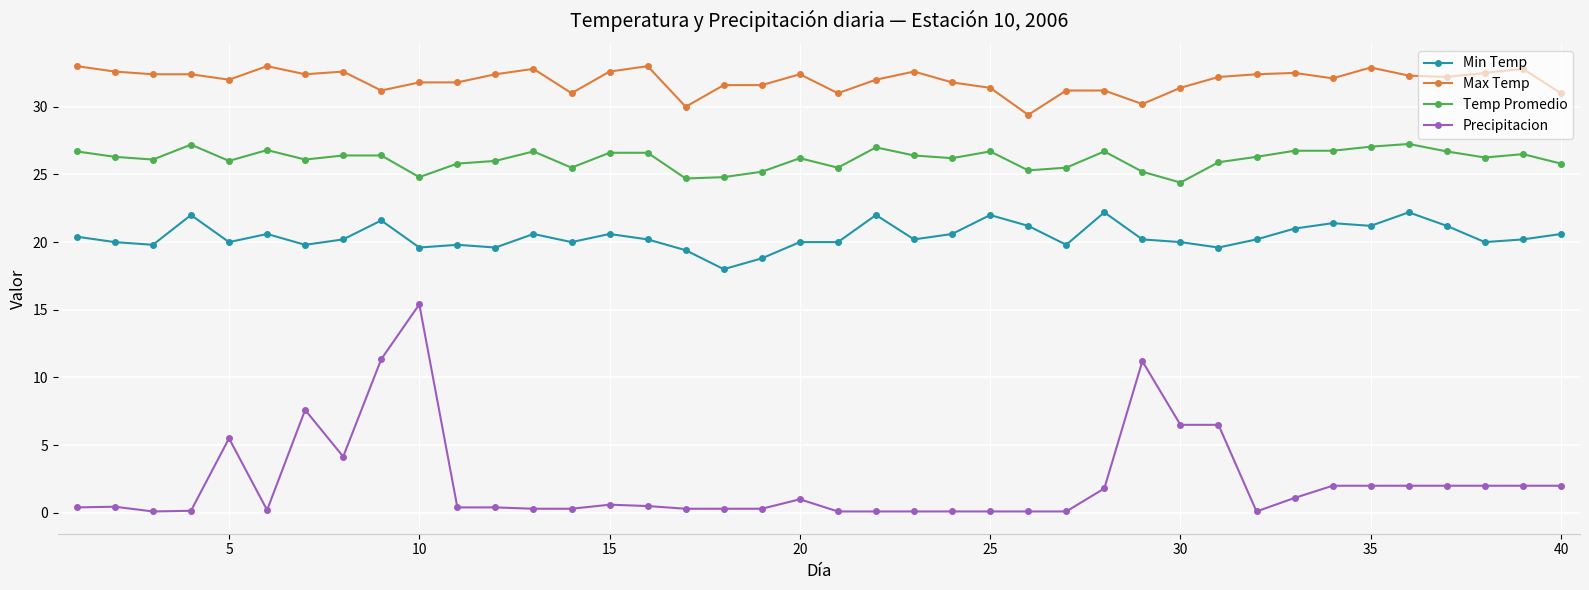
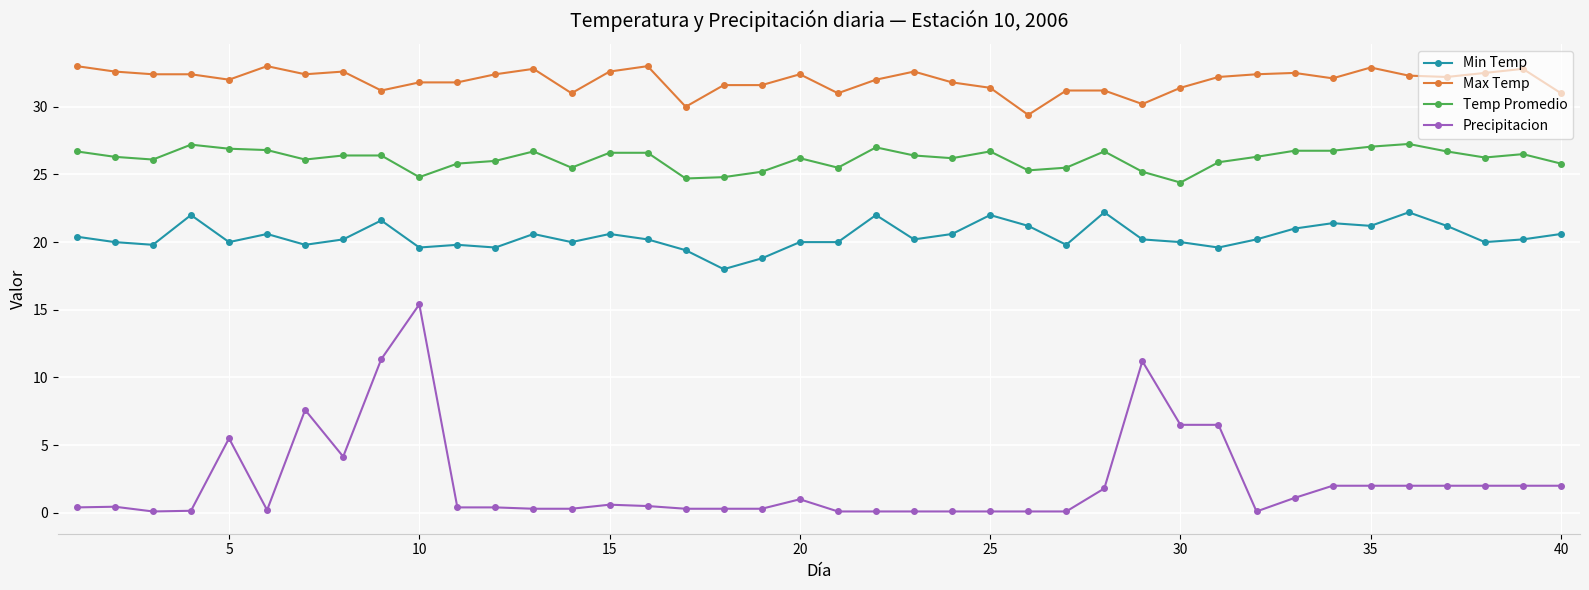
Temp Promedio, 5: 26.0 -> 26.9
